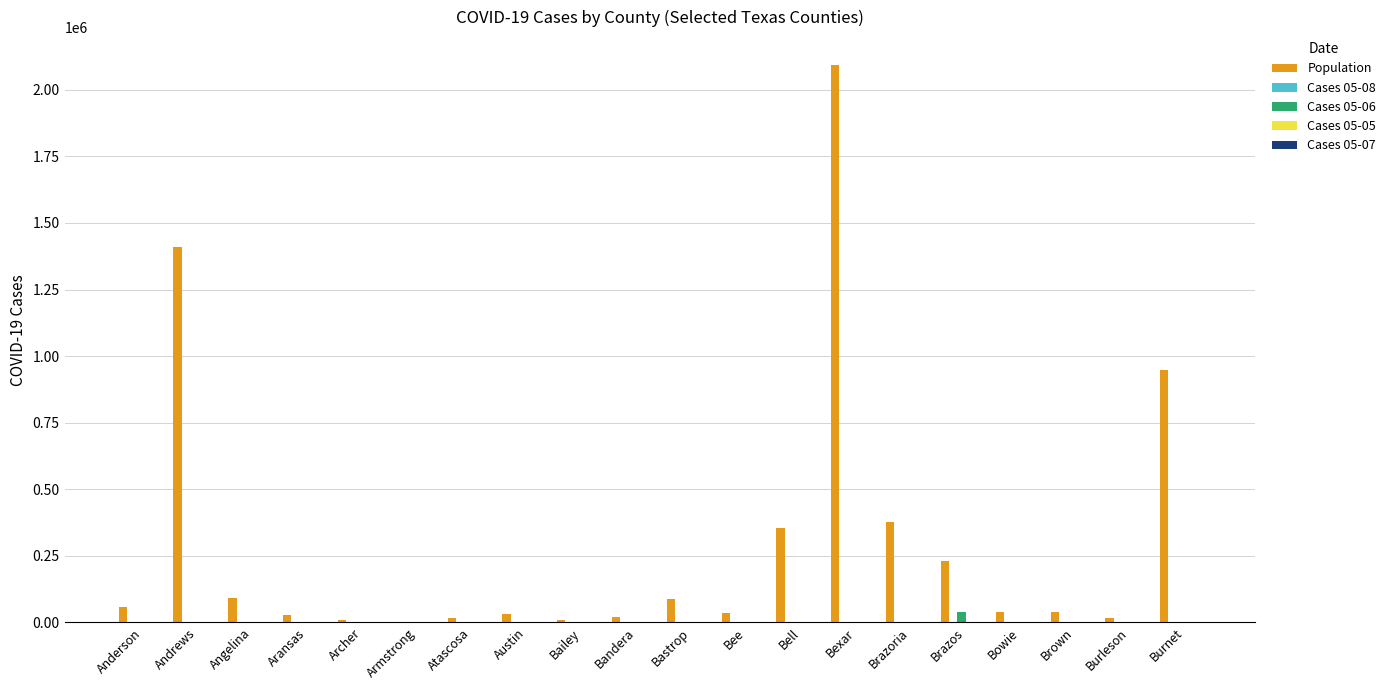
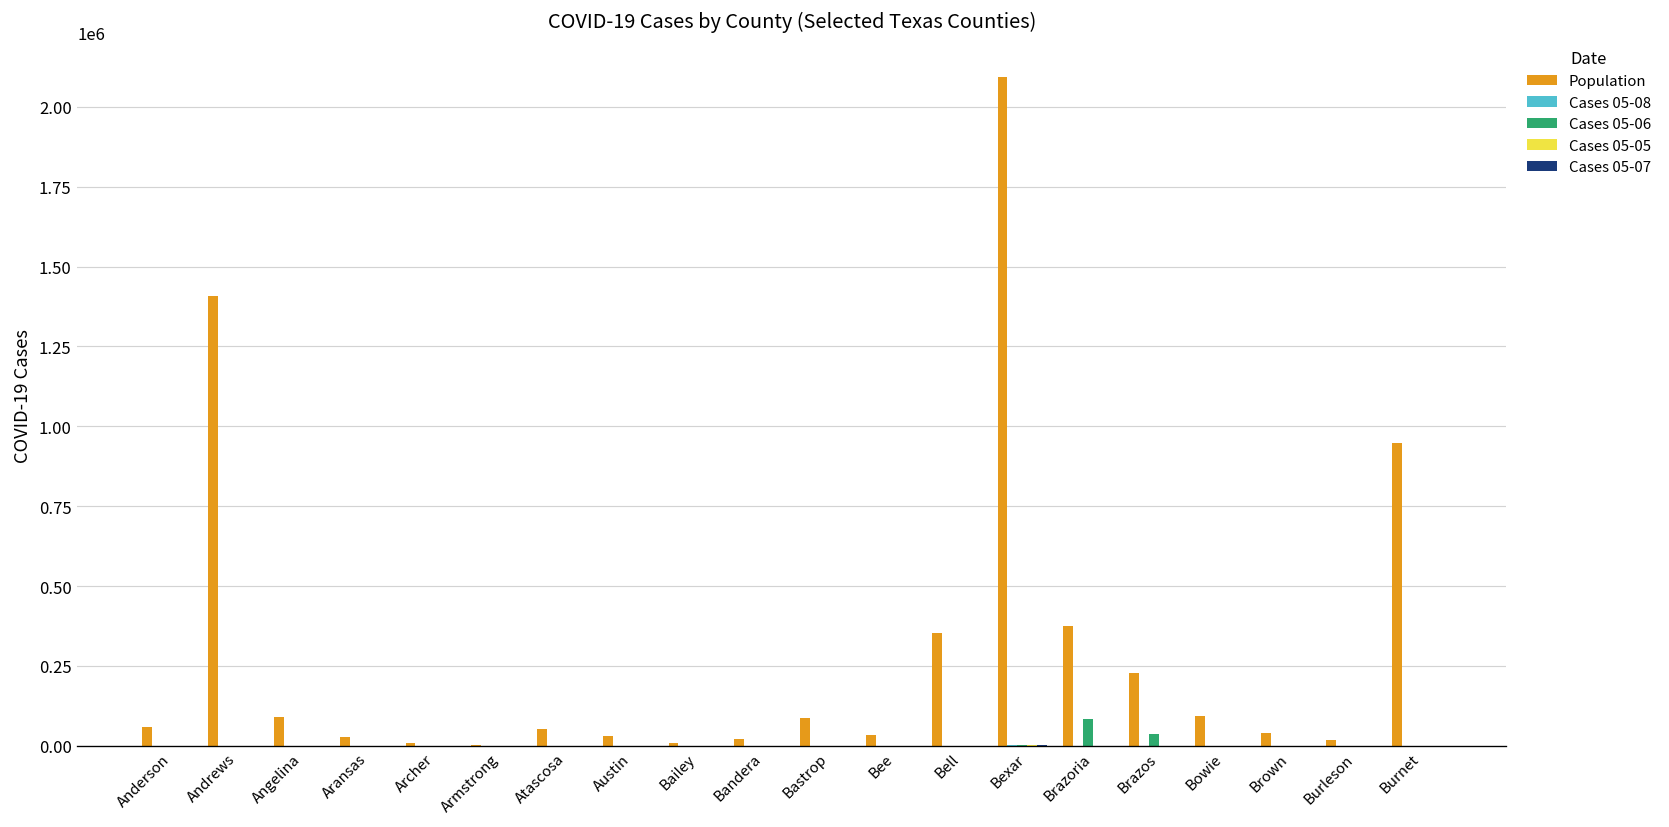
Population, Atascosa: 20000 -> 50000
Cases 05-06, Brazoria: 0 -> 80000
Population, Bowie: 40000 -> 90000
